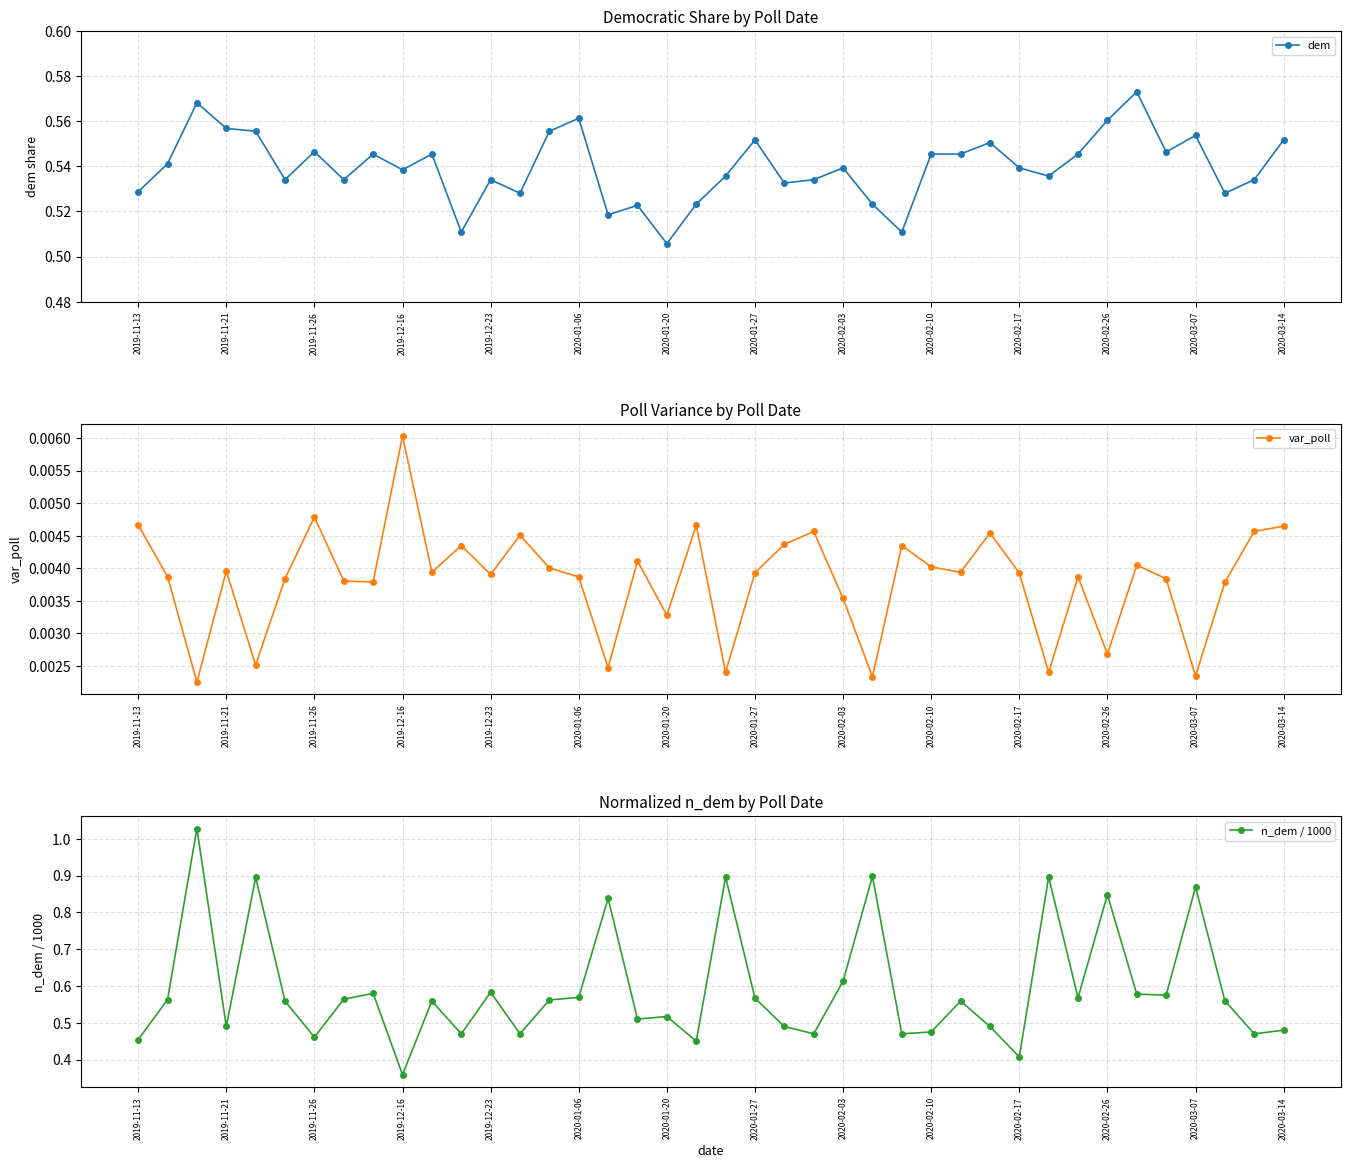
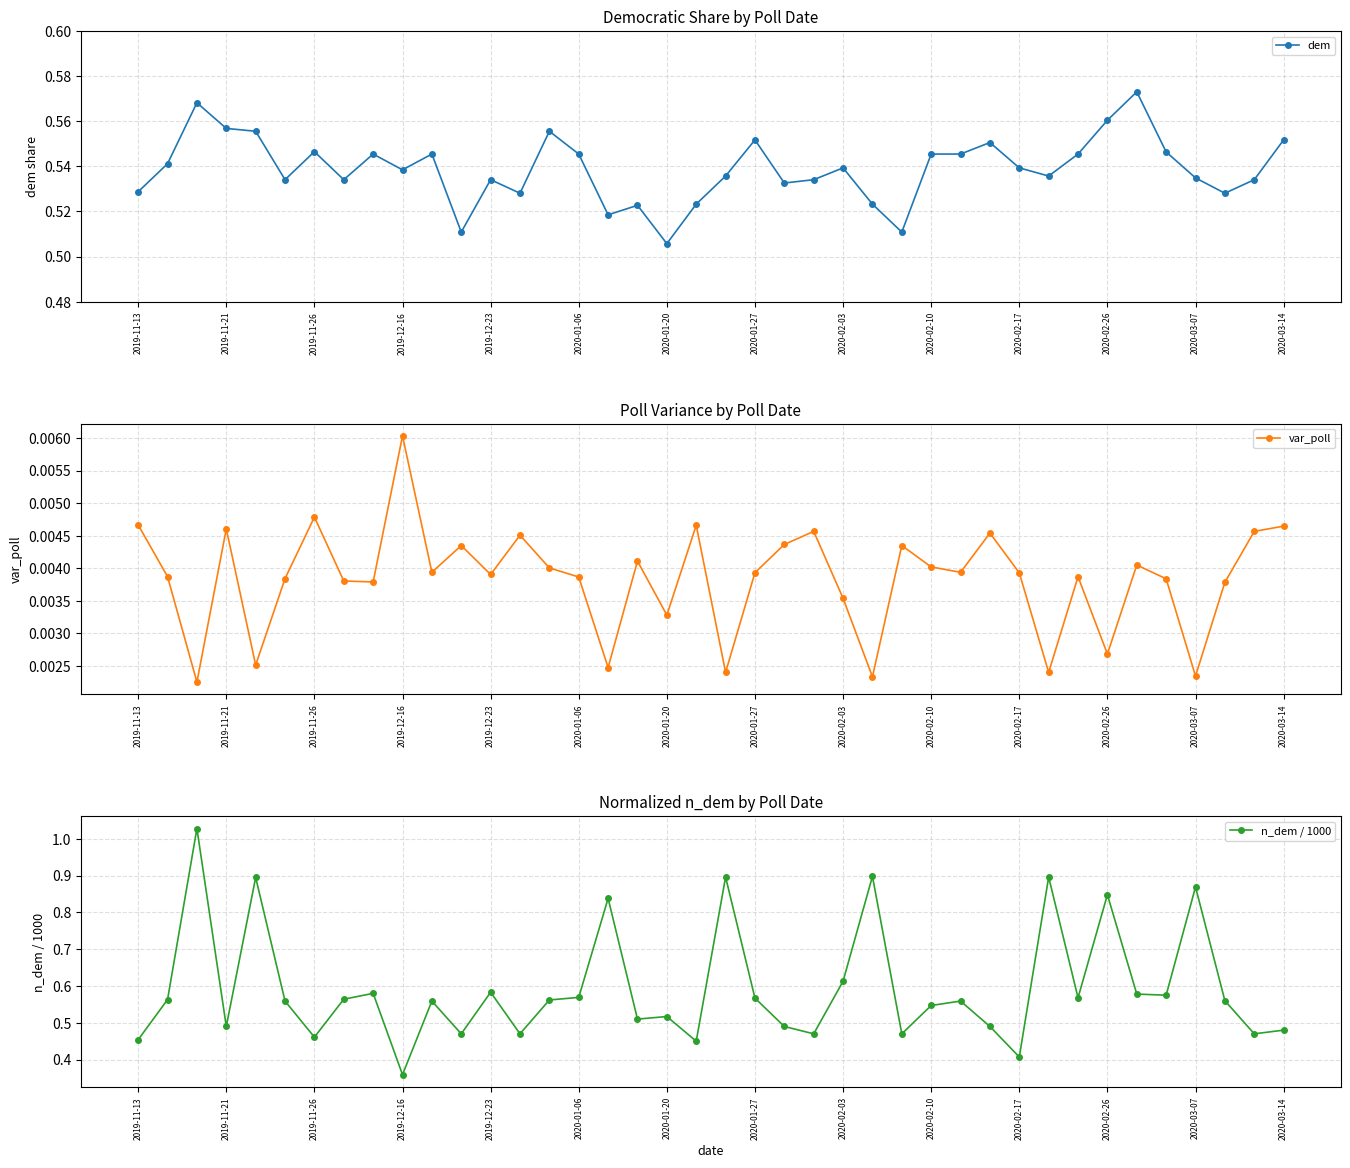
Democratic Share by Poll Date, 2020-01-06: 0.561 -> 0.545
Democratic Share by Poll Date, 2020-03-07: 0.554 -> 0.535
Poll Variance by Poll Date, 2019-11-21: 0.0040 -> 0.0046
Normalized n_dem by Poll Date, 2020-02-10: 0.48 -> 0.55
